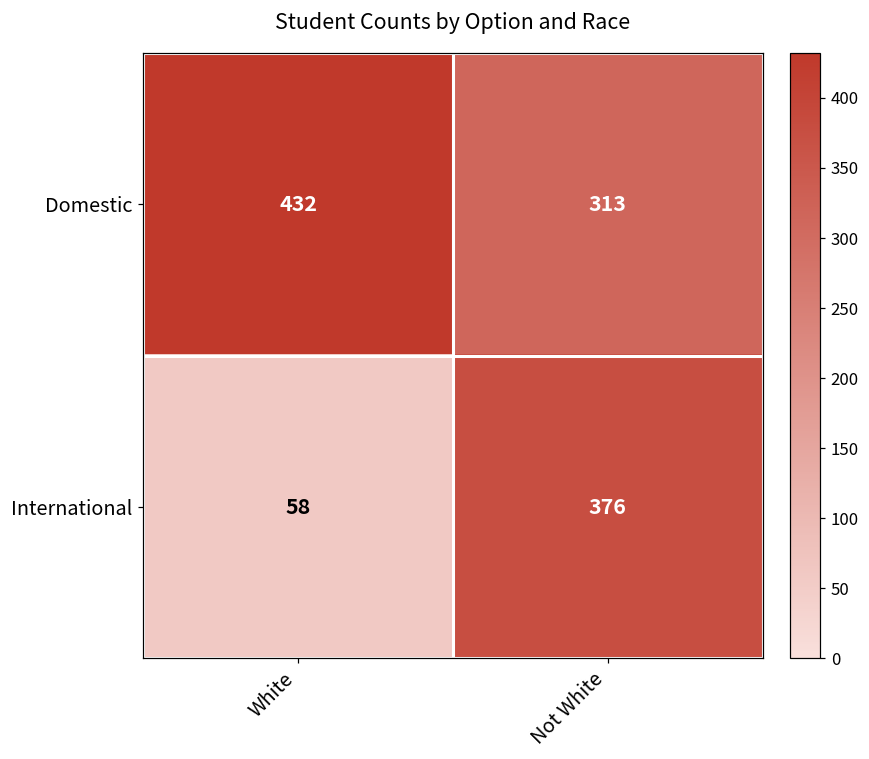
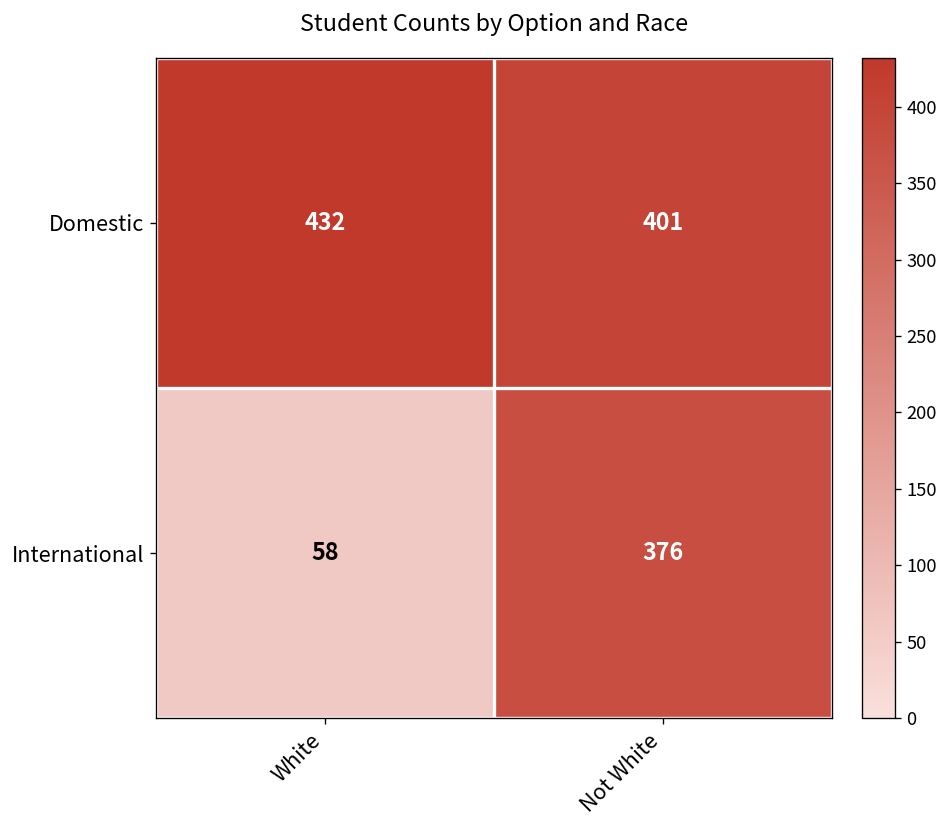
Domestic, Not White: 313 -> 401
